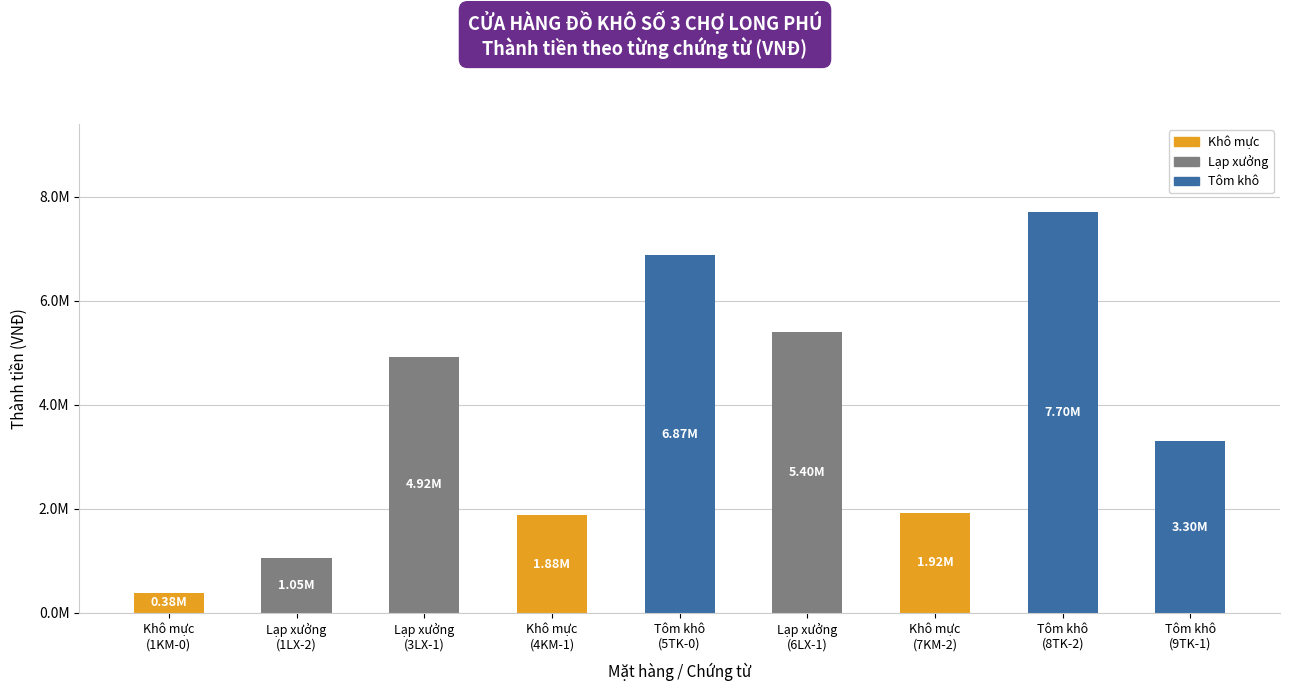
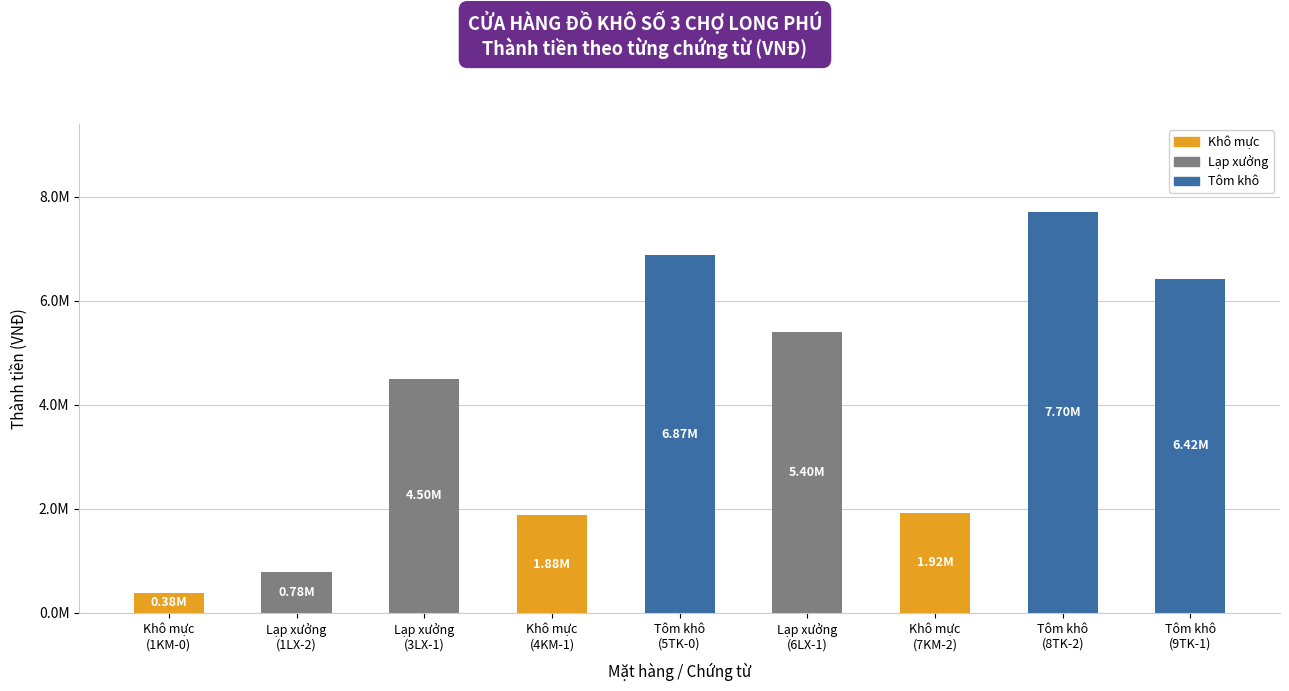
Lạp xưởng (1LX-2): 1.05M -> 0.78M
Lạp xưởng (3LX-1): 4.92M -> 4.50M
Tôm khô (9TK-1): 3.30M -> 6.42M
